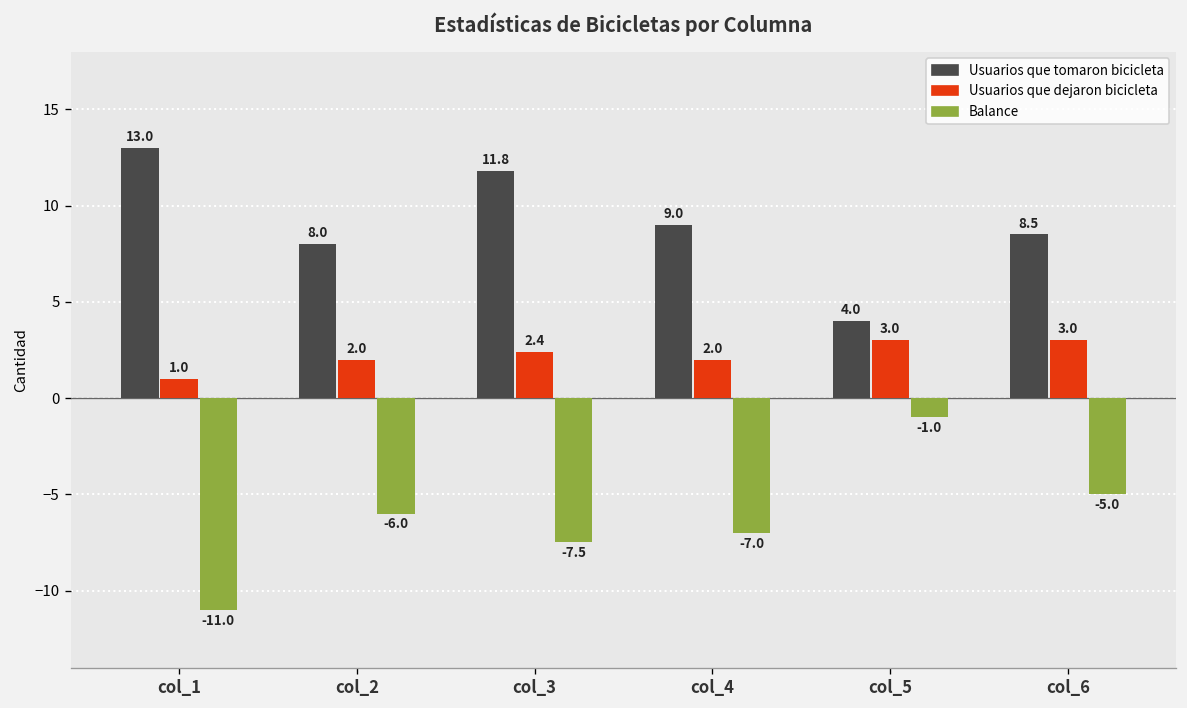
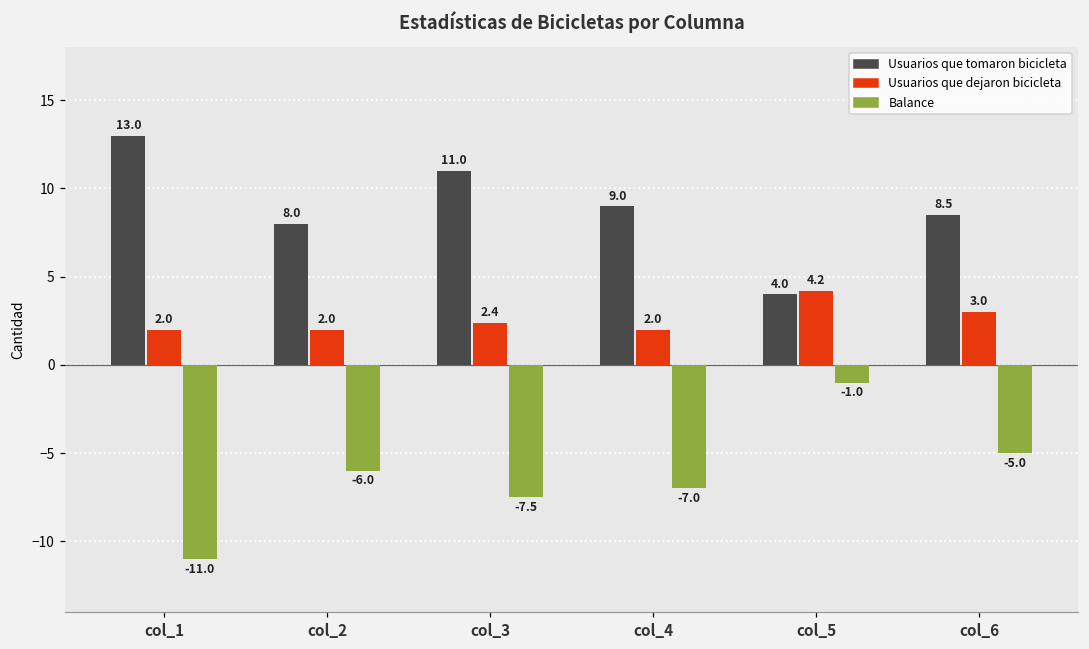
Usuarios que dejaron bicicleta, col_1: 1.0 -> 2.0
Usuarios que tomaron bicicleta, col_3: 11.8 -> 11.0
Usuarios que dejaron bicicleta, col_5: 3.0 -> 4.2
